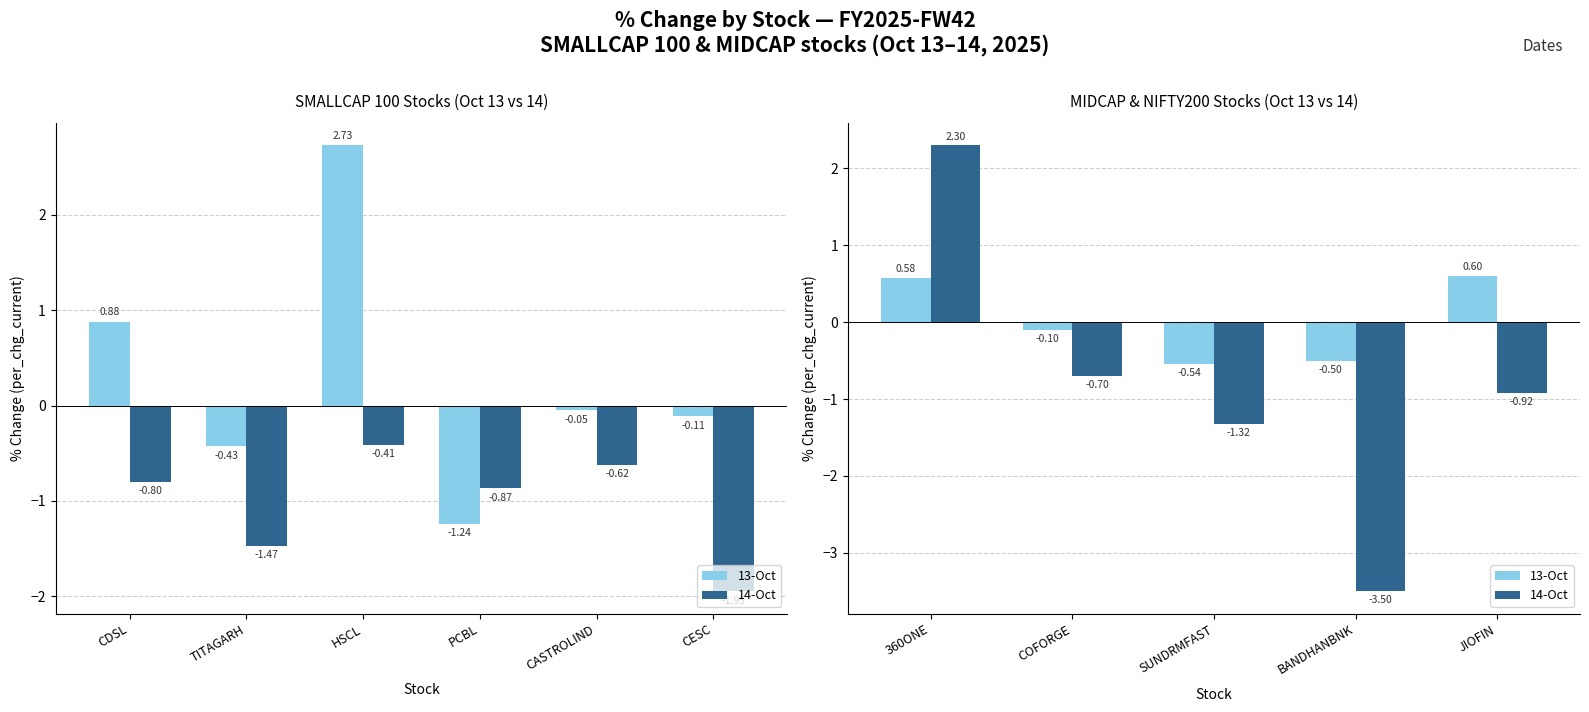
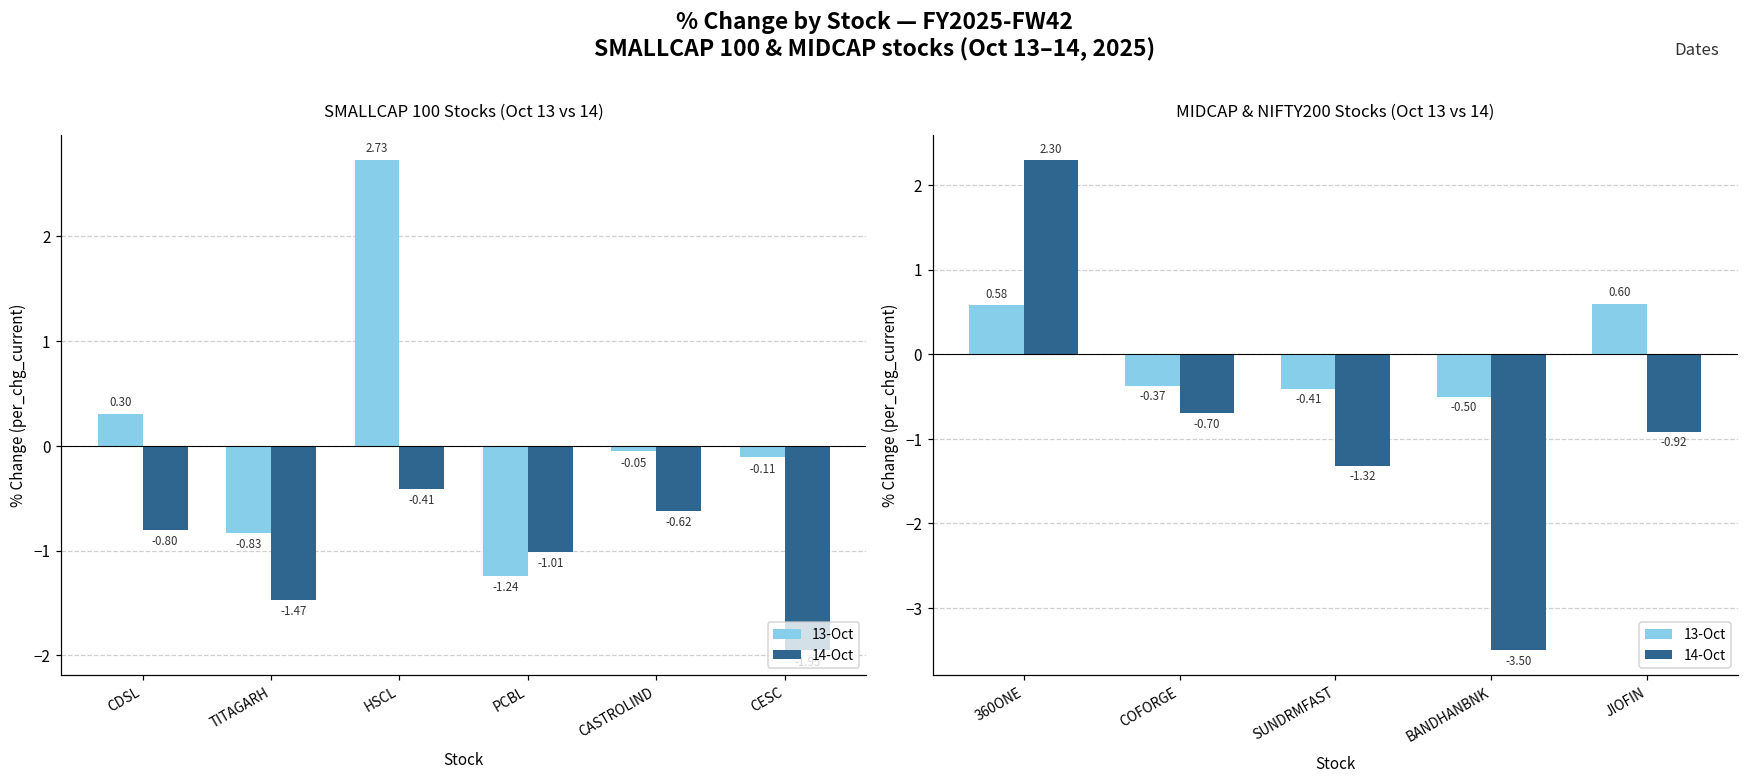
SMALLCAP 100 Stocks (Oct 13 vs 14), 13-Oct, CDSL: 0.88 -> 0.30
SMALLCAP 100 Stocks (Oct 13 vs 14), 13-Oct, TITAGARH: -0.43 -> -0.83
SMALLCAP 100 Stocks (Oct 13 vs 14), 14-Oct, PCBL: -0.87 -> -1.01
MIDCAP & NIFTY200 Stocks (Oct 13 vs 14), 13-Oct, COFORGE: -0.10 -> -0.37
MIDCAP & NIFTY200 Stocks (Oct 13 vs 14), 13-Oct, SUNDRMFAST: -0.54 -> -0.41
